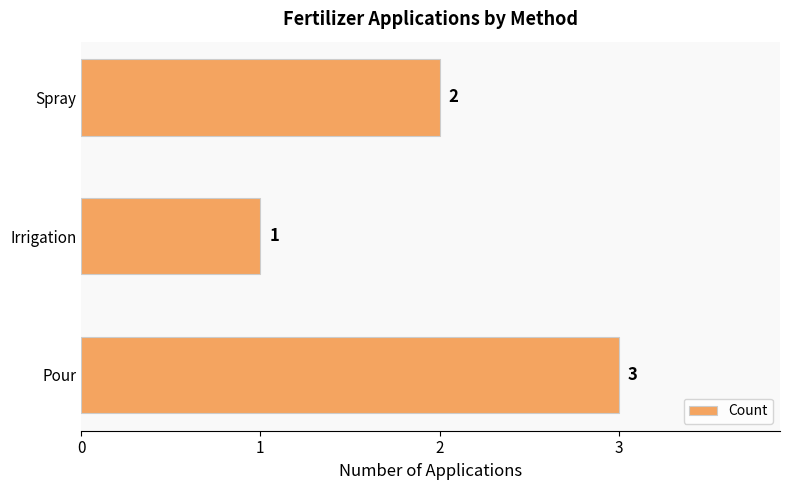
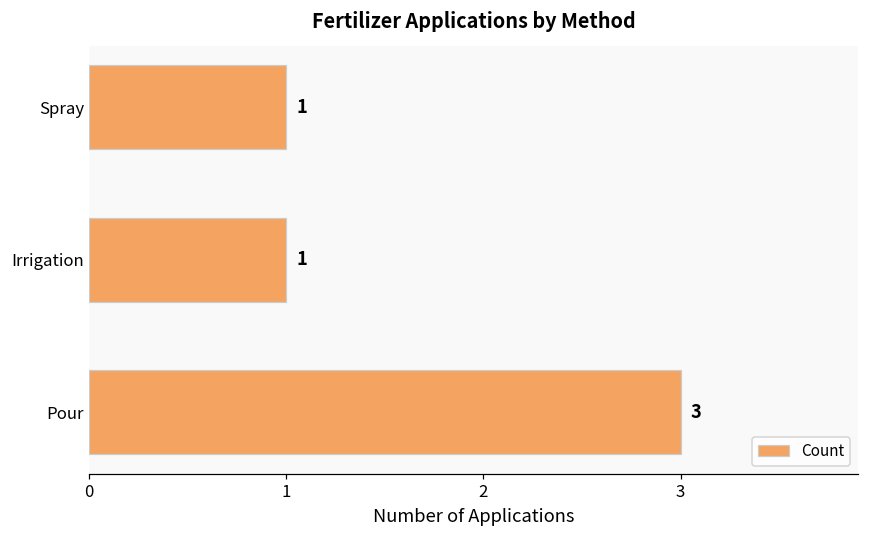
Spray: 2 -> 1
